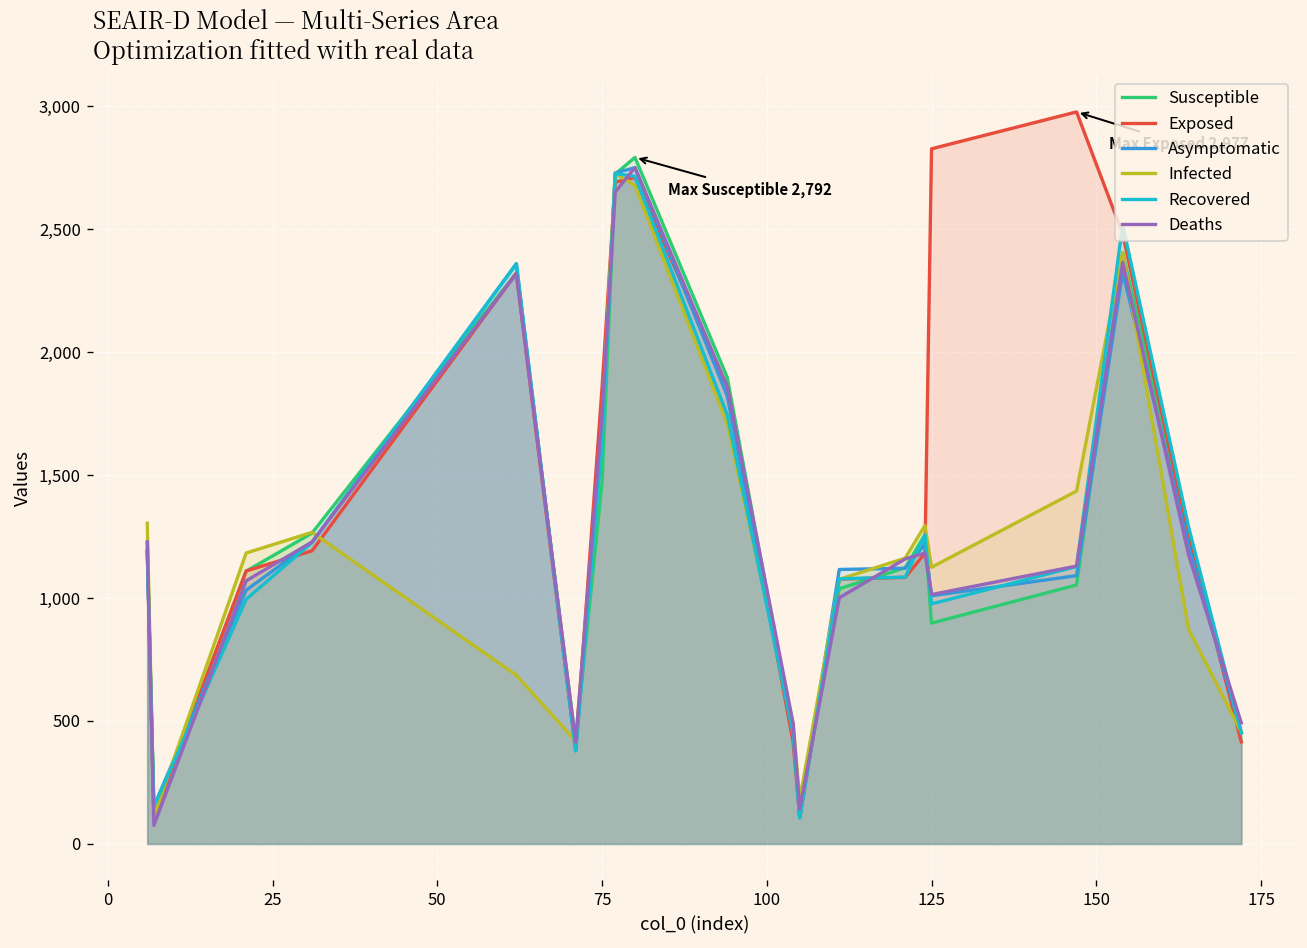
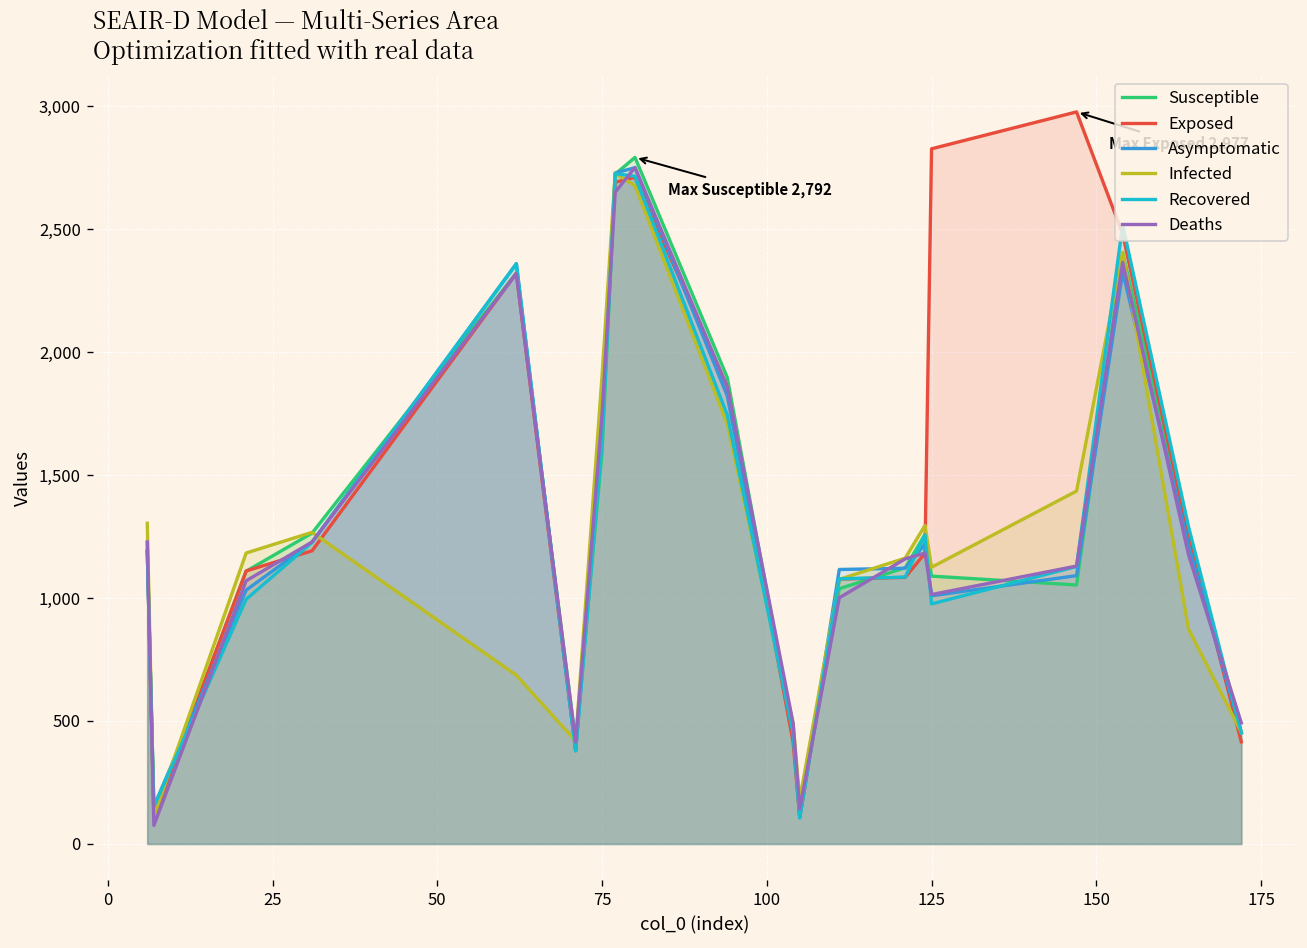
Susceptible, 75: 1,470 -> 1,590
Infected, 75: 1,710 -> 1,900
Susceptible, 125: 900 -> 1,090
